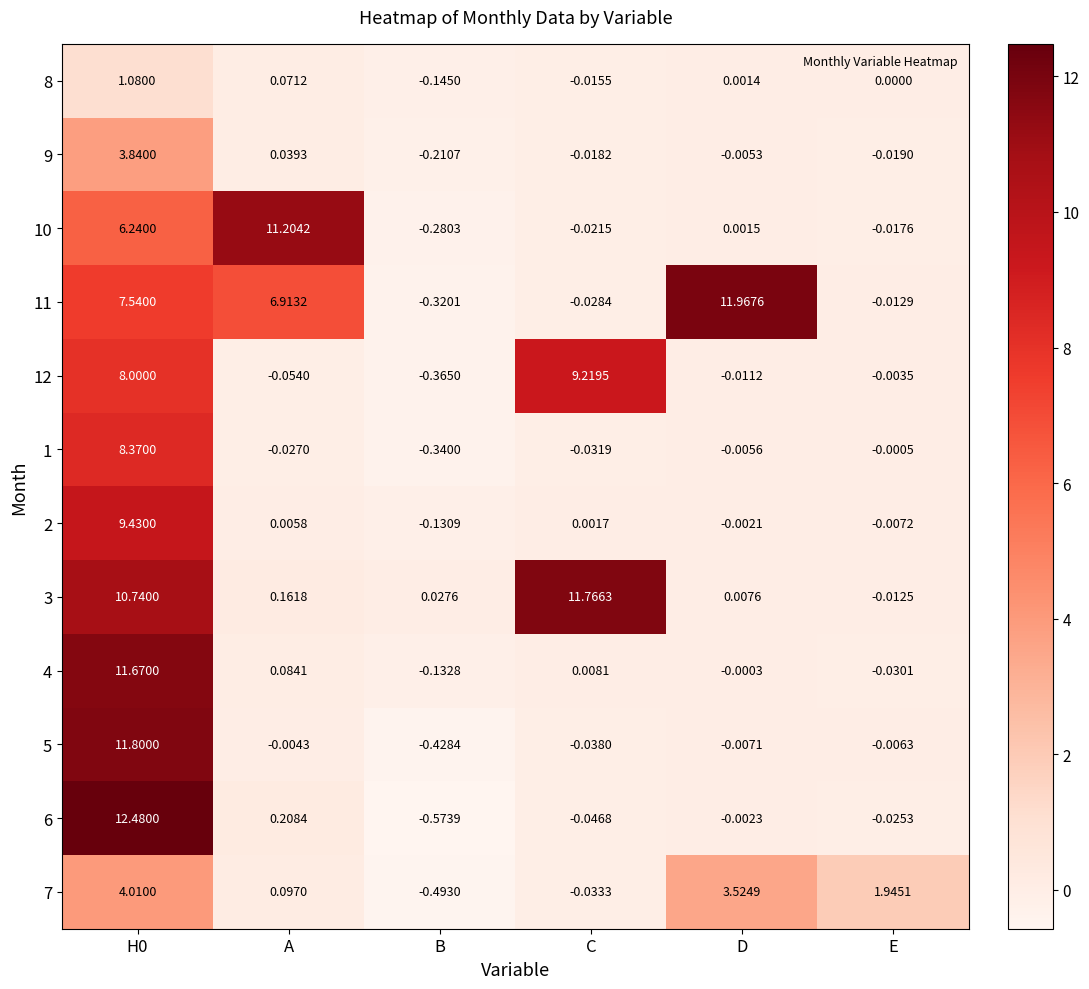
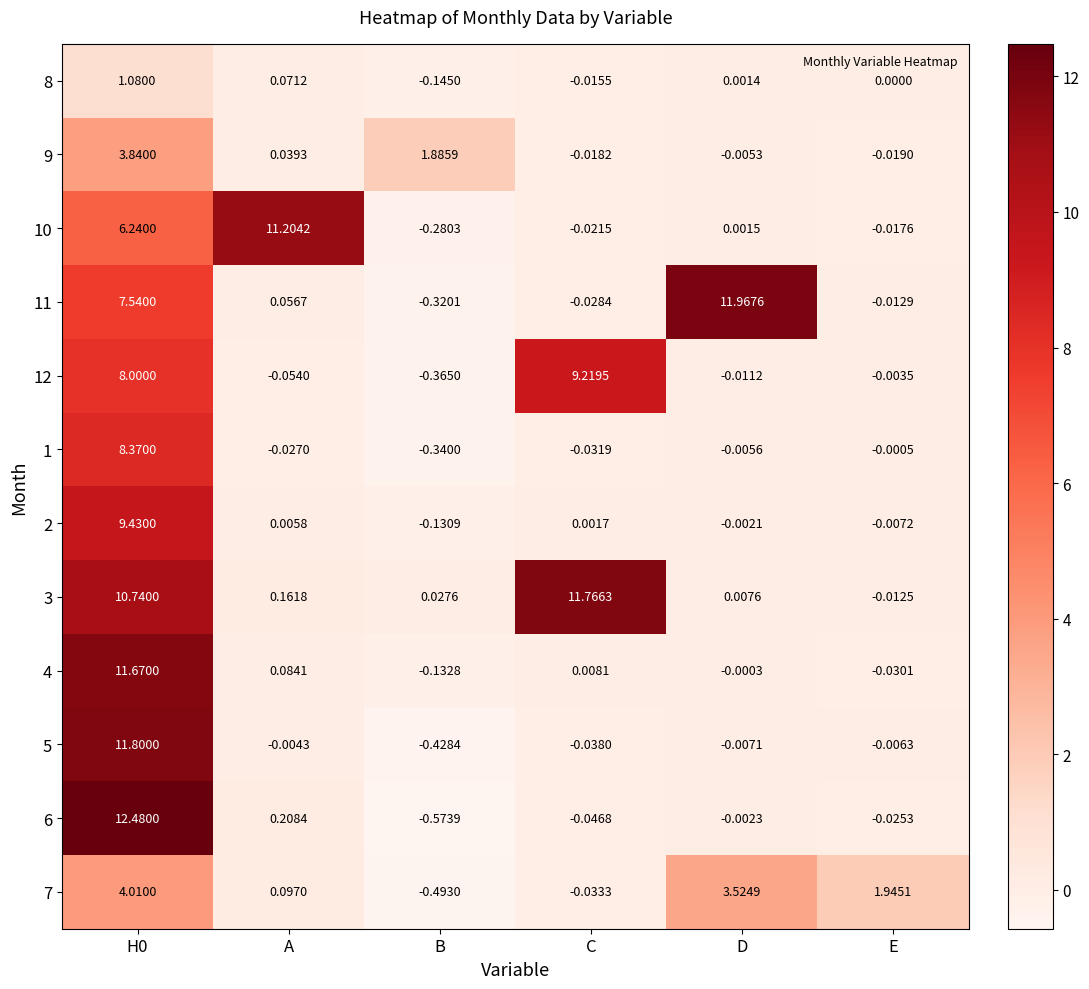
9, B: -0.2107 -> 1.8859
11, A: 6.9132 -> 0.0567
